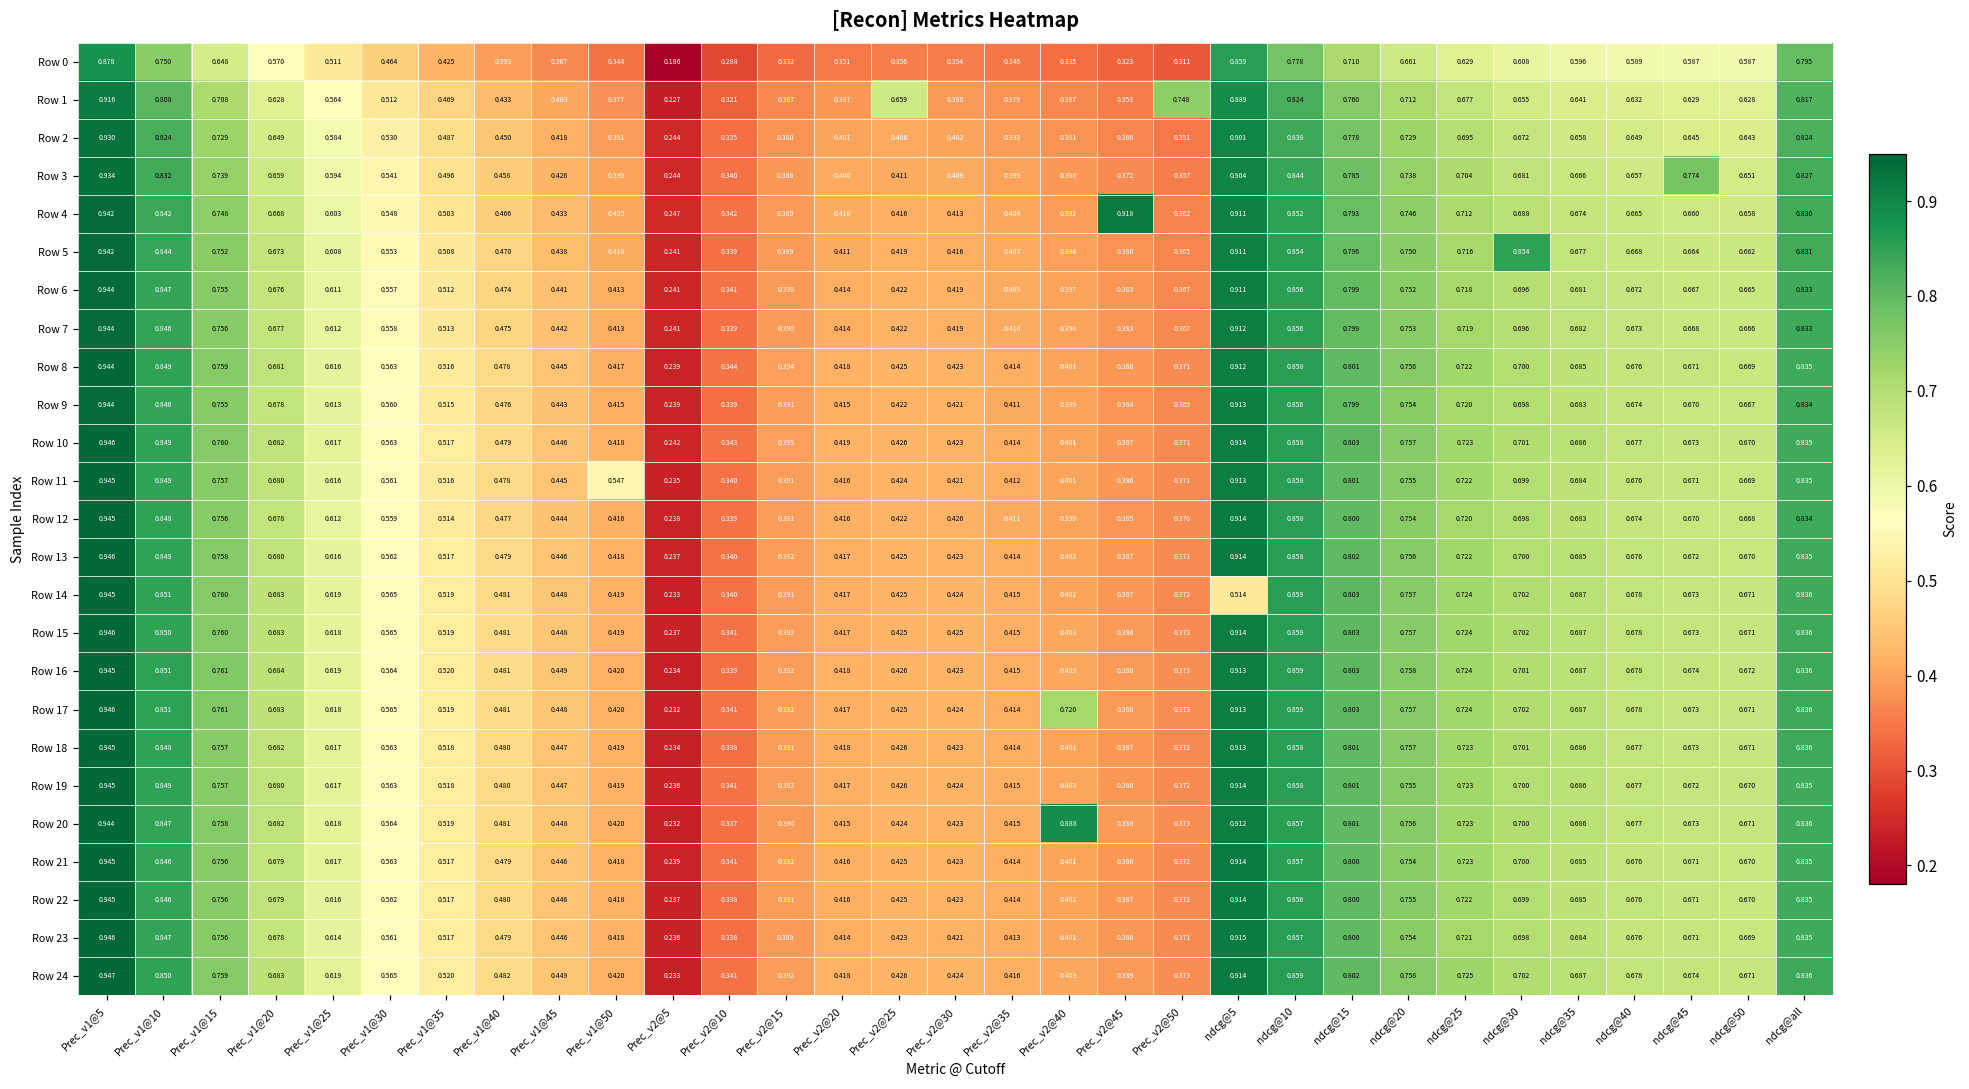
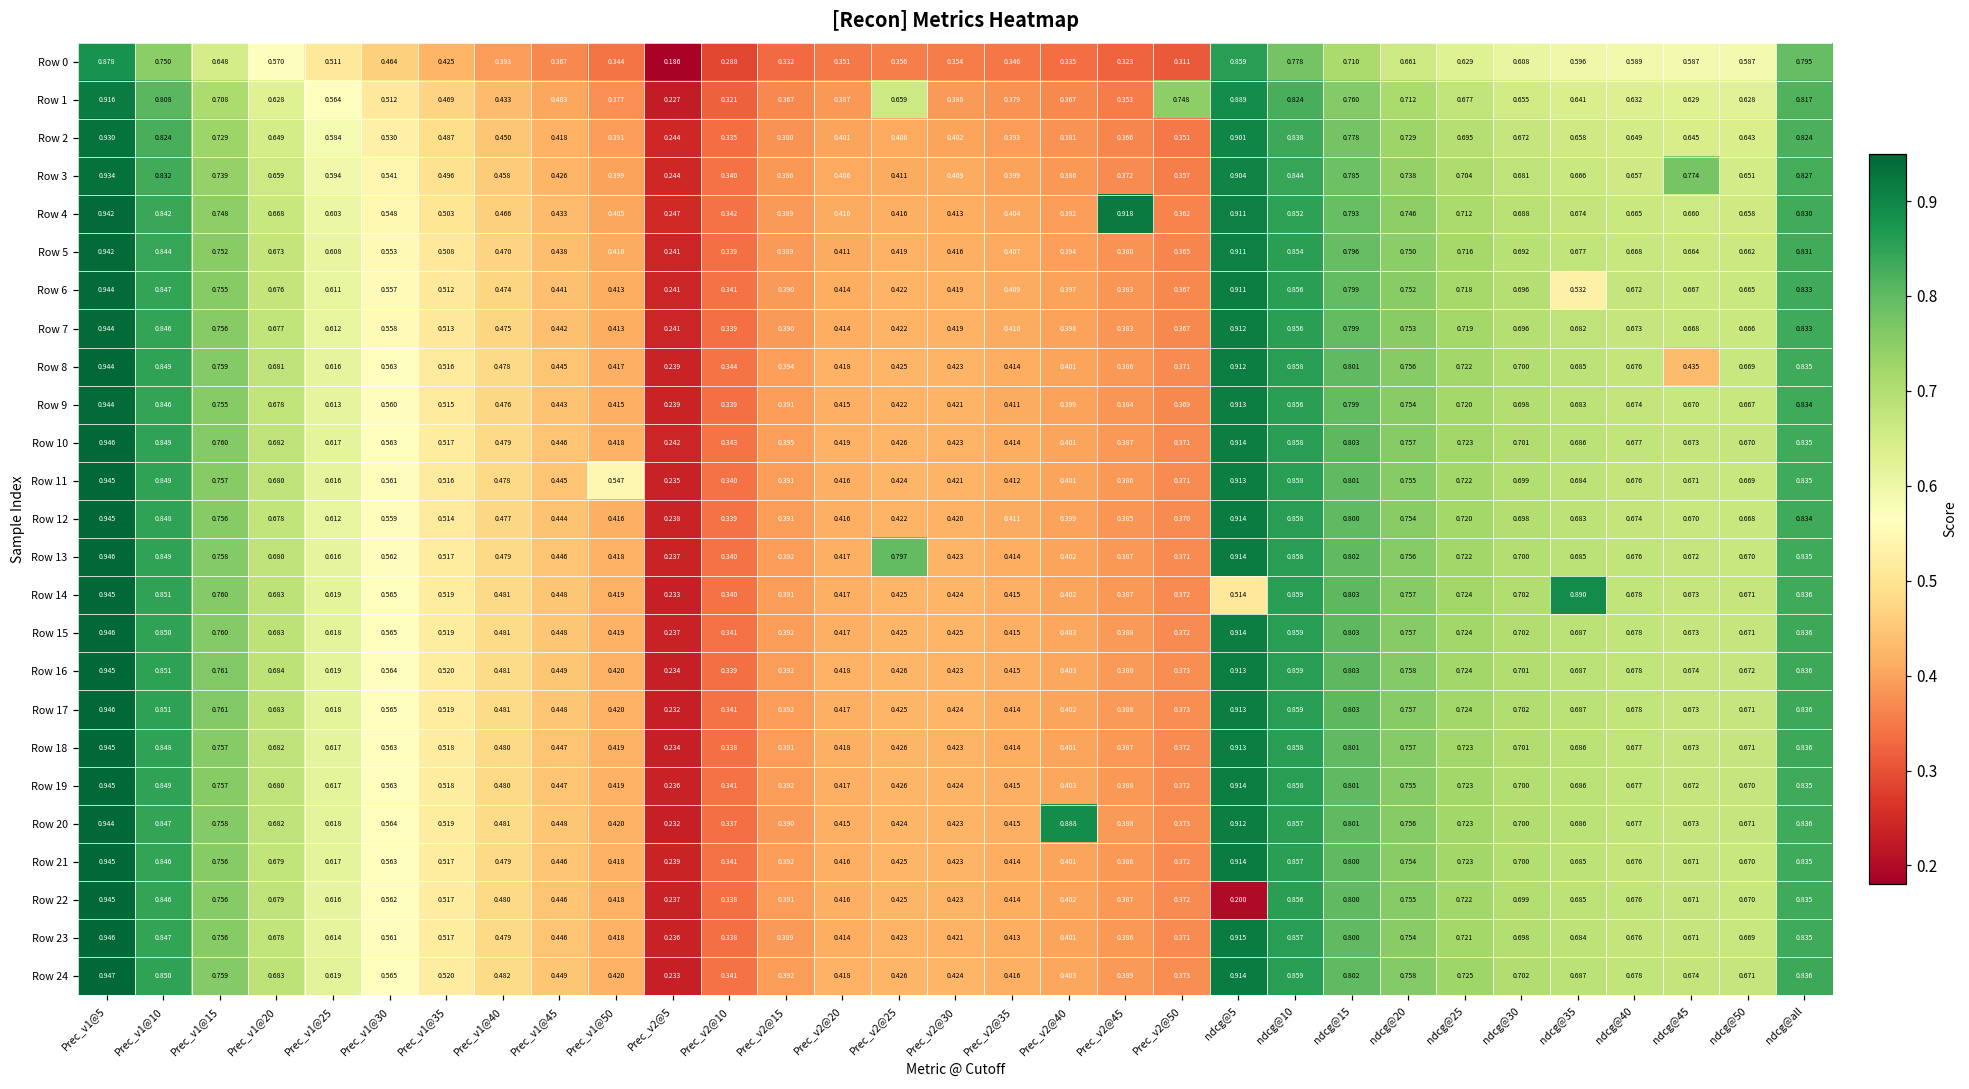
Row 5, ndcg@30: 0.854 -> 0.692
Row 6, ndcg@35: 0.681 -> 0.532
Row 8, ndcg@45: 0.671 -> 0.435
Row 13, Prec_v2@25: 0.425 -> 0.797
Row 14, ndcg@35: 0.687 -> 0.890
Row 17, Prec_v2@40: 0.720 -> 0.402
Row 22, ndcg@5: 0.914 -> 0.200
